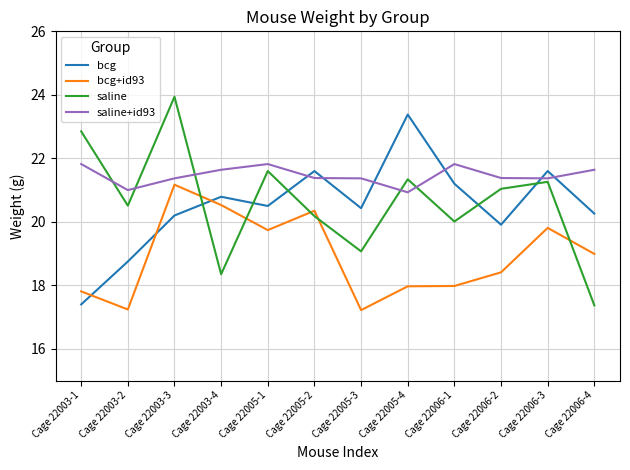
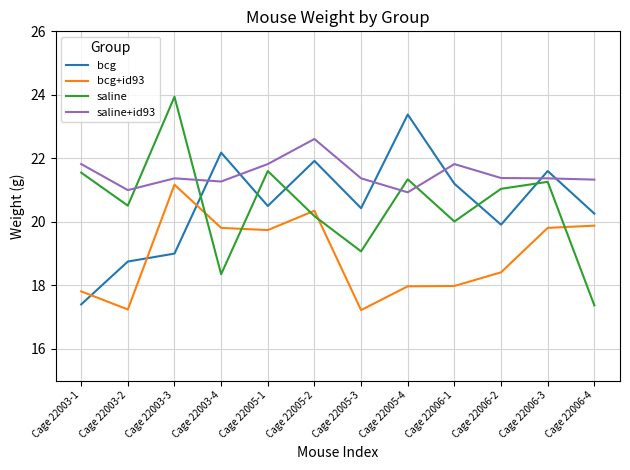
saline, Cage 22003-1: 22.9 -> 21.6
bcg, Cage 22003-3: 20.2 -> 19.0
bcg, Cage 22003-4: 20.8 -> 22.2
bcg+id93, Cage 22003-4: 20.5 -> 19.8
saline+id93, Cage 22003-4: 21.6 -> 21.3
bcg, Cage 22005-2: 21.6 -> 21.9
saline+id93, Cage 22005-2: 21.4 -> 22.6
bcg+id93, Cage 22006-4: 19.0 -> 19.9
saline+id93, Cage 22006-4: 21.6 -> 21.3
